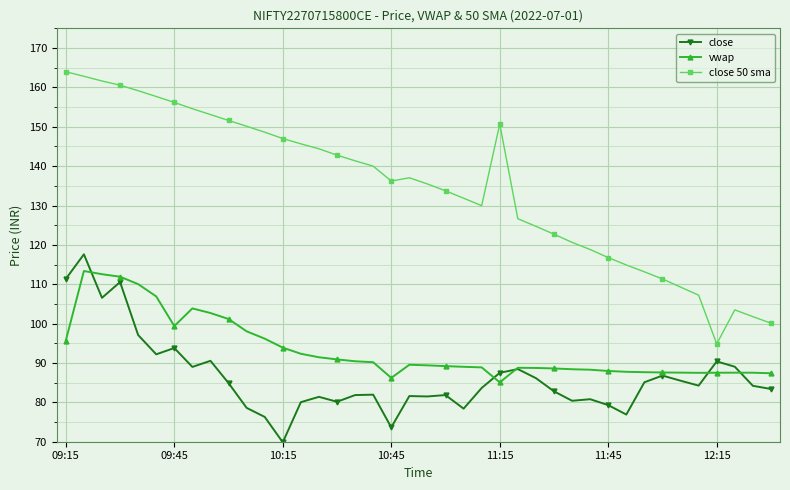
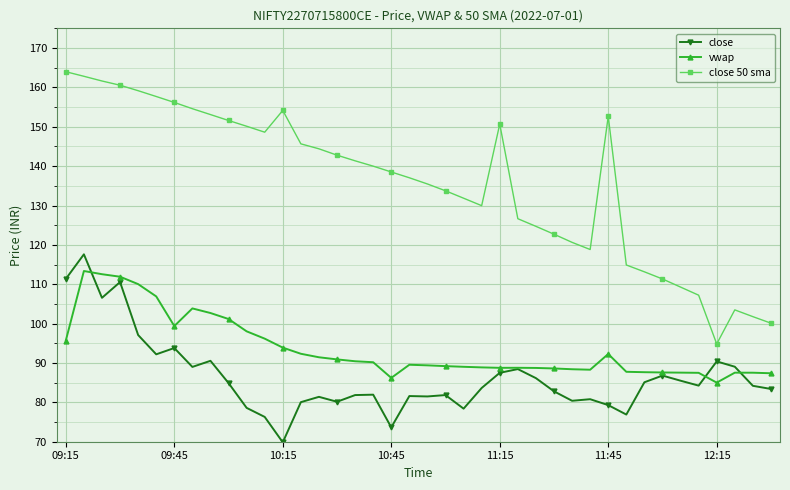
close 50 sma, 10:15: 147 -> 154
close 50 sma, 10:45: 136 -> 139
vwap, 11:15: 85 -> 89
vwap, 11:45: 88 -> 92
close 50 sma, 11:45: 117 -> 153
vwap, 12:15: 88 -> 85
